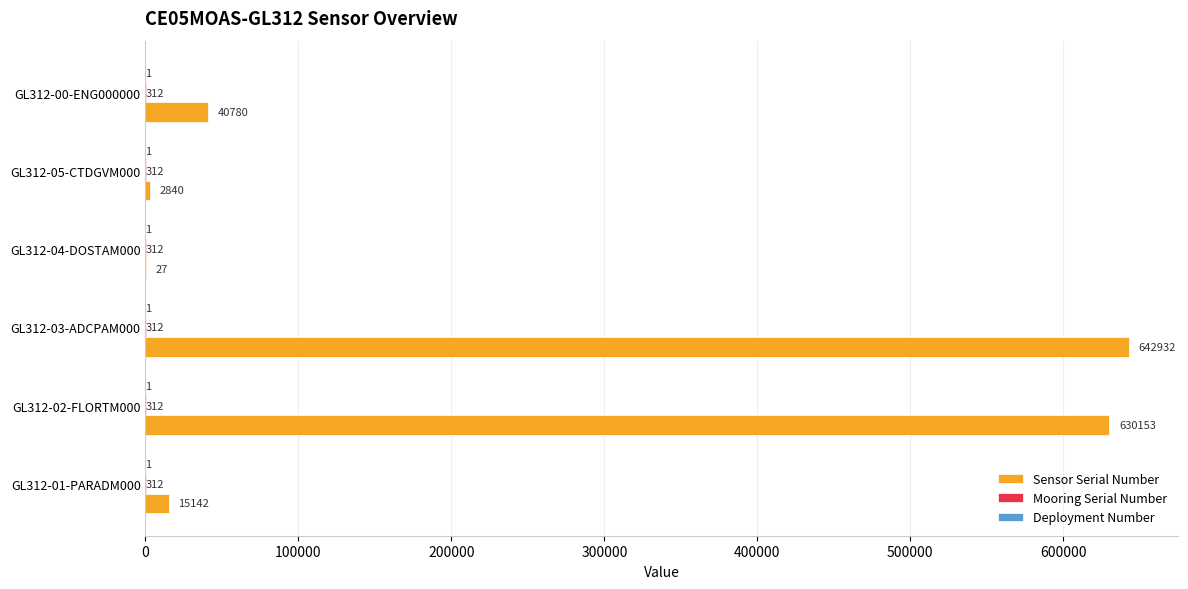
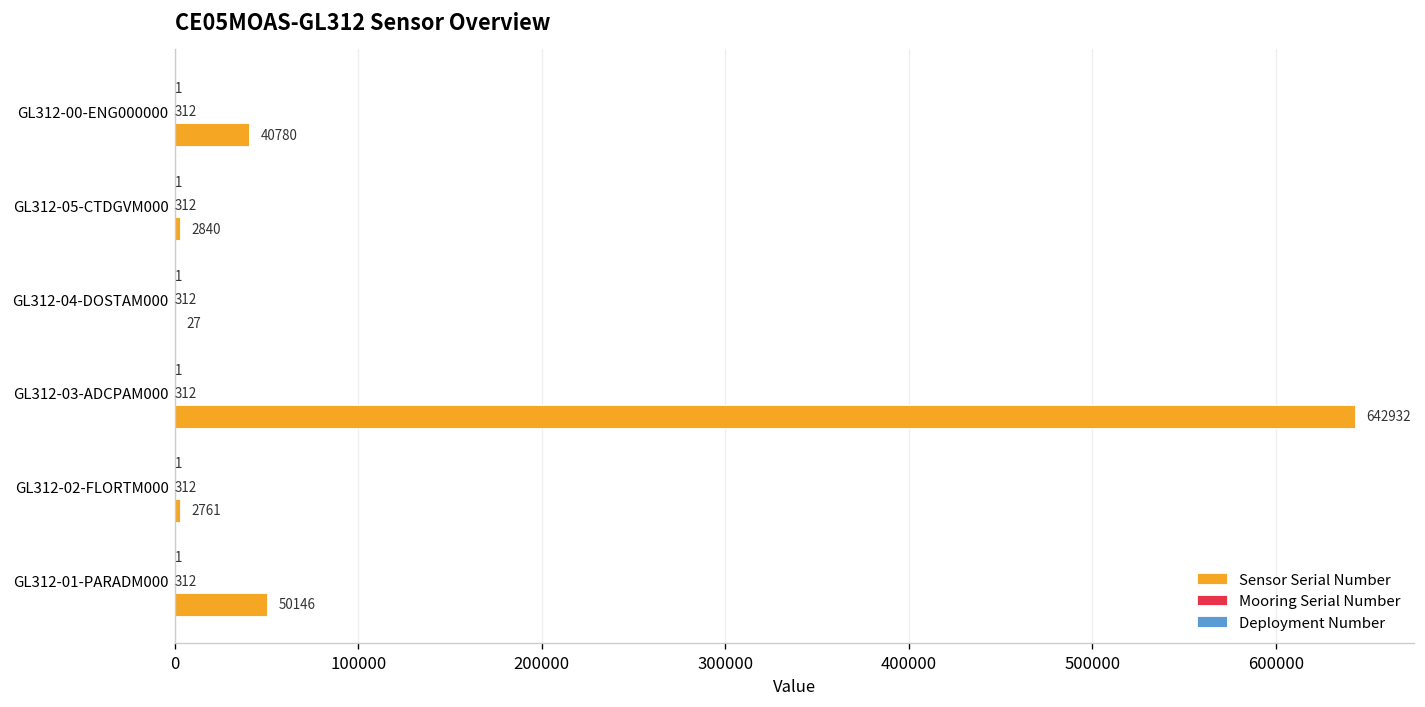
Sensor Serial Number, GL312-02-FLORTM000: 630153 -> 2761
Sensor Serial Number, GL312-01-PARADM000: 15142 -> 50146
